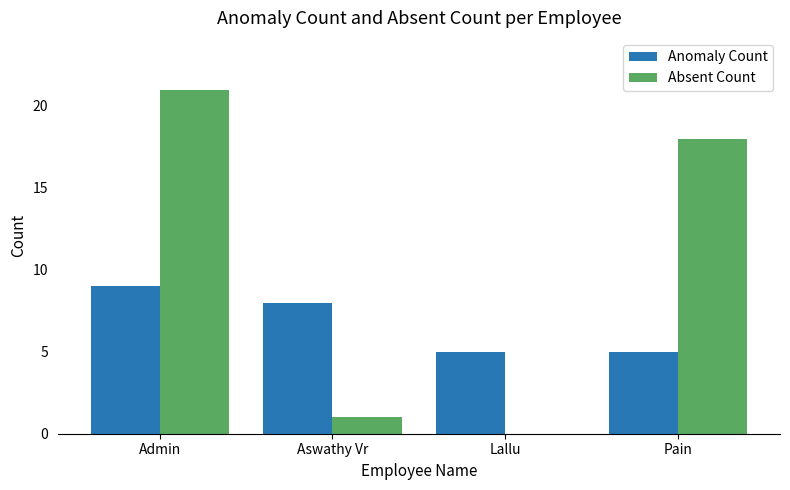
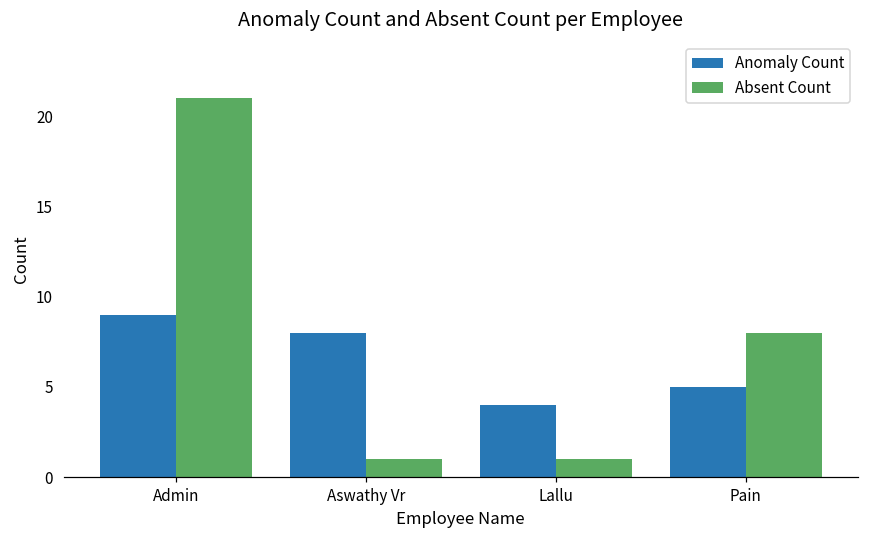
Anomaly Count, Lallu: 5 -> 4
Absent Count, Lallu: 0 -> 1
Absent Count, Pain: 18 -> 8
